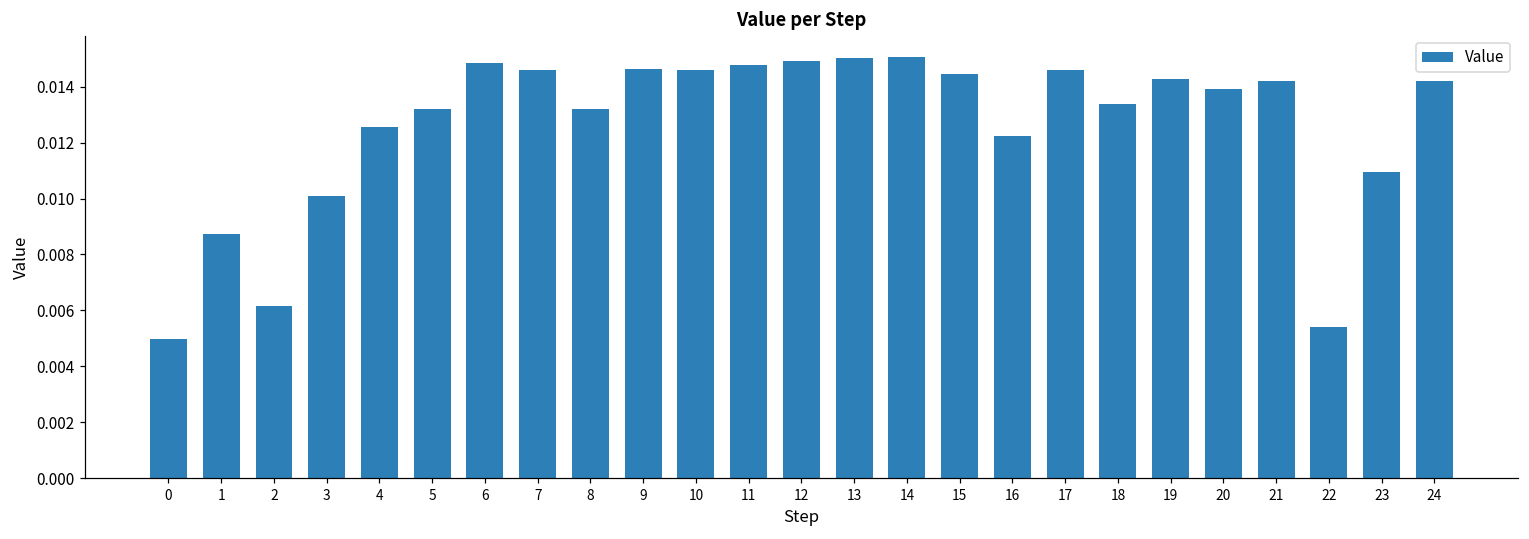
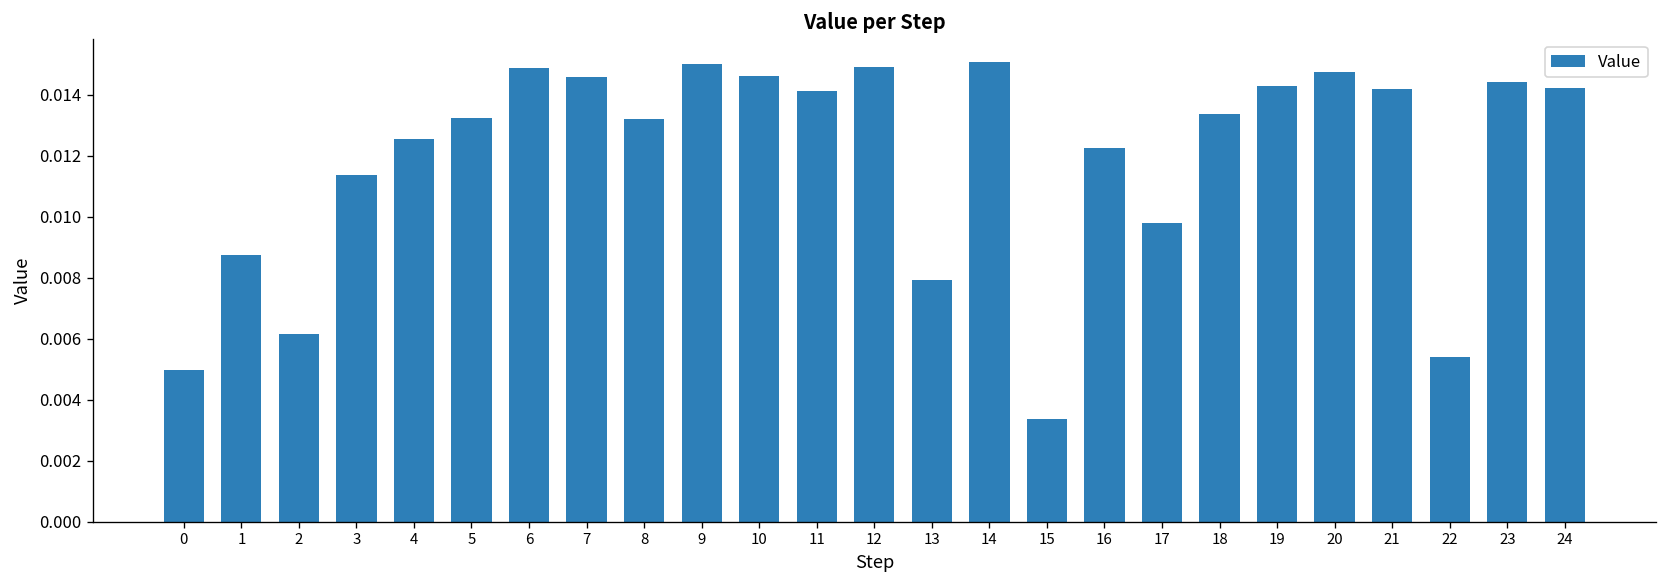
3: 0.0101 -> 0.0114
9: 0.0146 -> 0.0150
11: 0.0148 -> 0.0141
13: 0.0150 -> 0.0079
15: 0.0145 -> 0.0034
17: 0.0146 -> 0.0098
20: 0.0139 -> 0.0147
23: 0.0109 -> 0.0144
